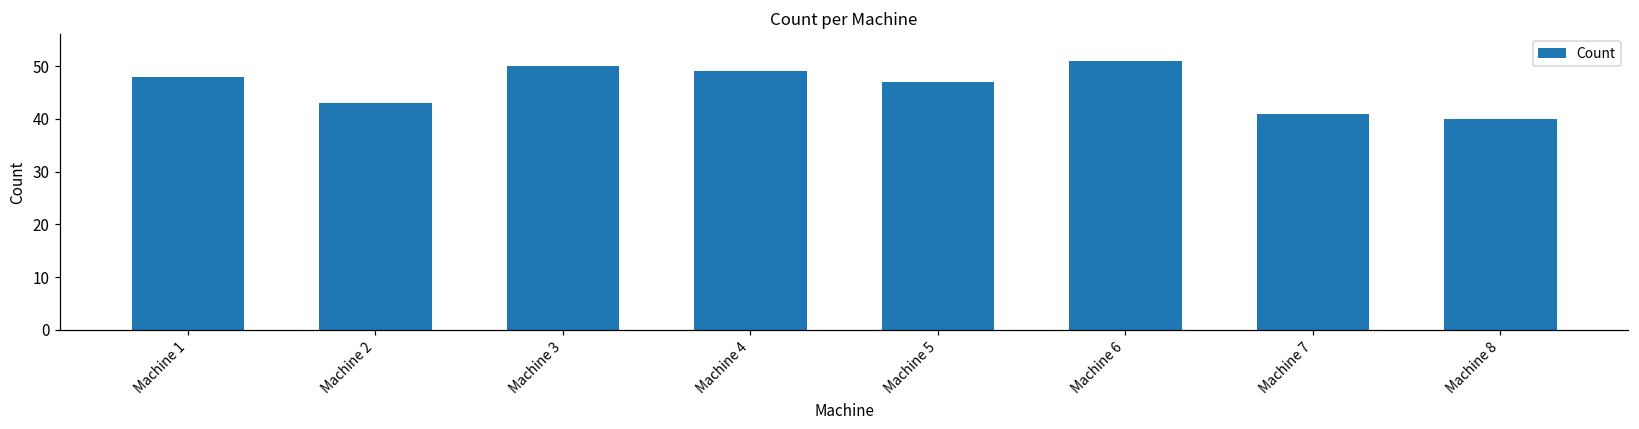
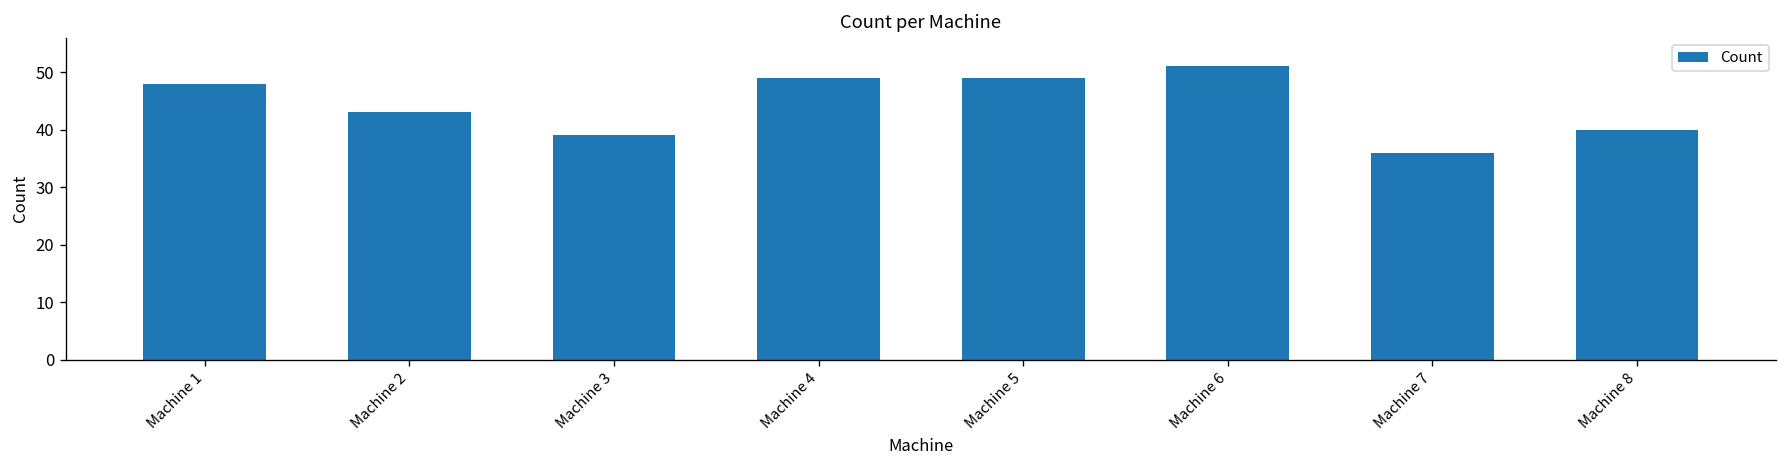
Machine 3: 50 -> 39
Machine 5: 47 -> 49
Machine 7: 41 -> 36
